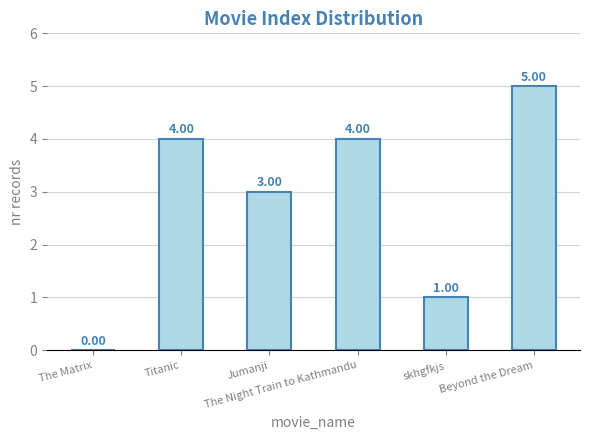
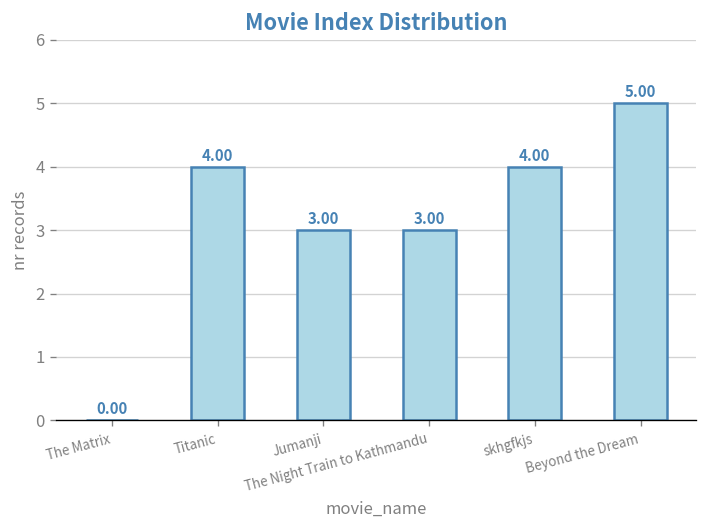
The Night Train to Kathmandu: 4.00 -> 3.00
skhgfkjs: 1.00 -> 4.00
